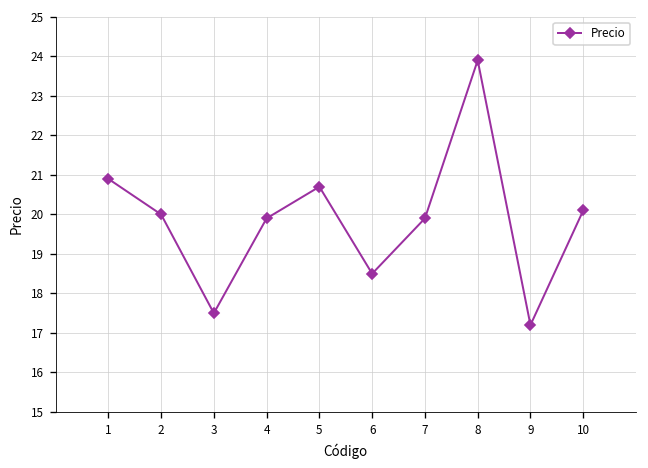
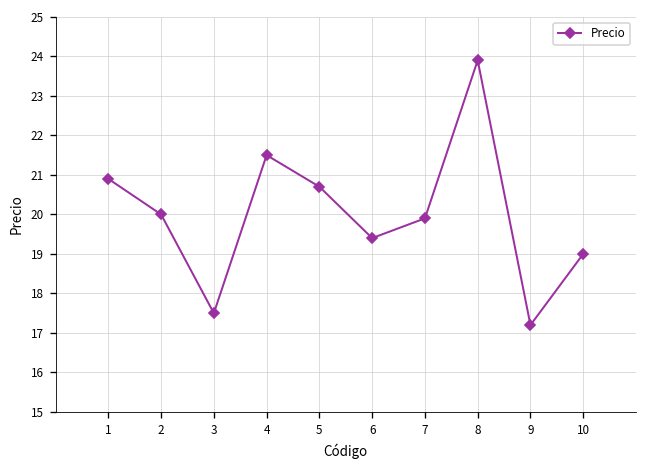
4: 19.9 -> 21.5
6: 18.5 -> 19.4
10: 20.1 -> 19.0
